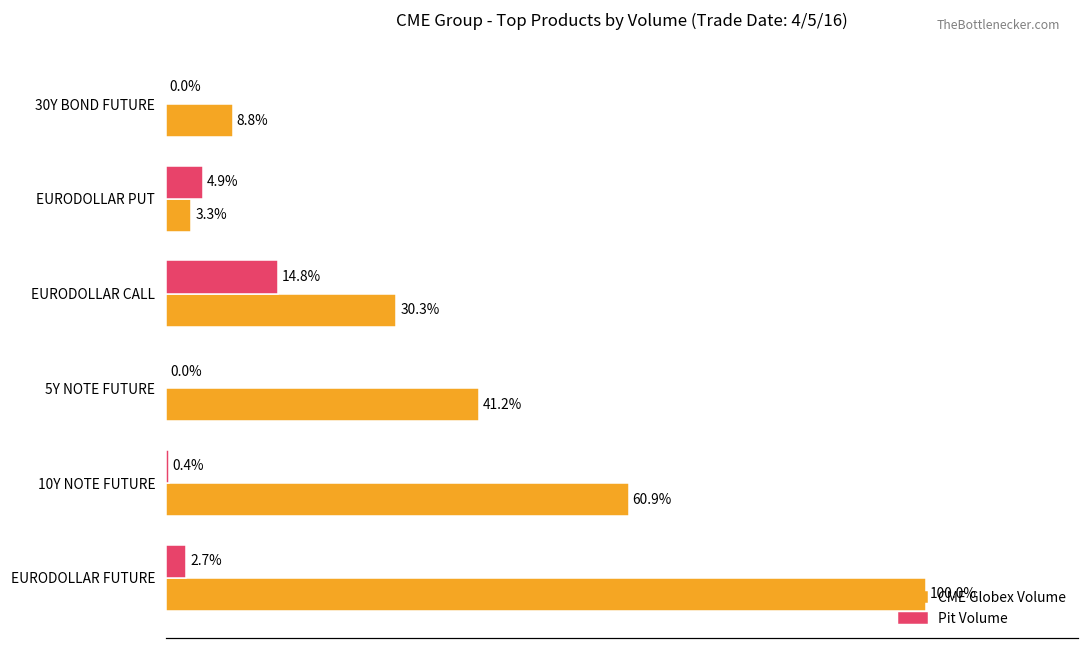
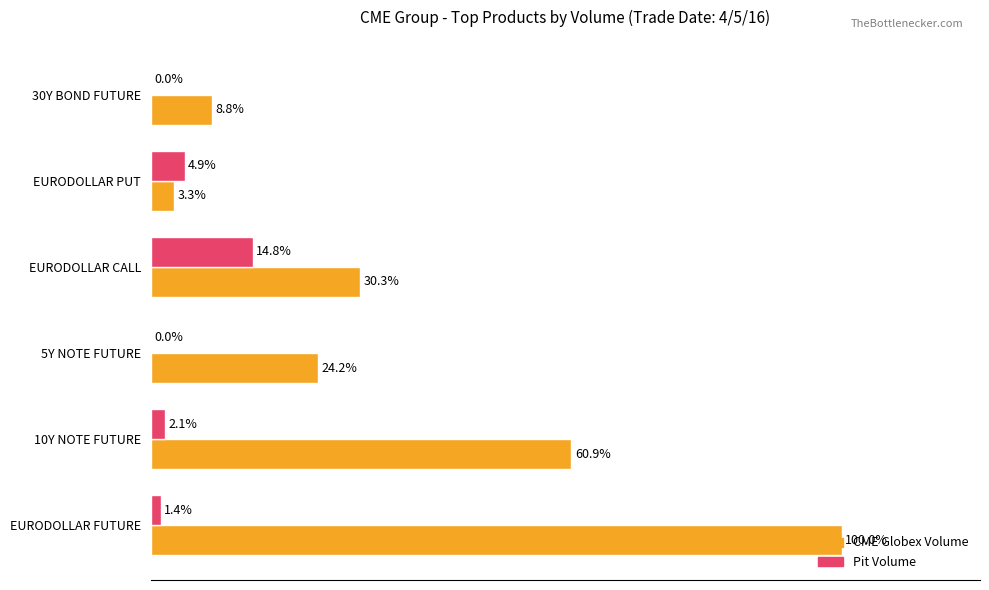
CME Globex Volume, 5Y NOTE FUTURE: 41.2% -> 24.2%
Pit Volume, 10Y NOTE FUTURE: 0.4% -> 2.1%
Pit Volume, EURODOLLAR FUTURE: 2.7% -> 1.4%
